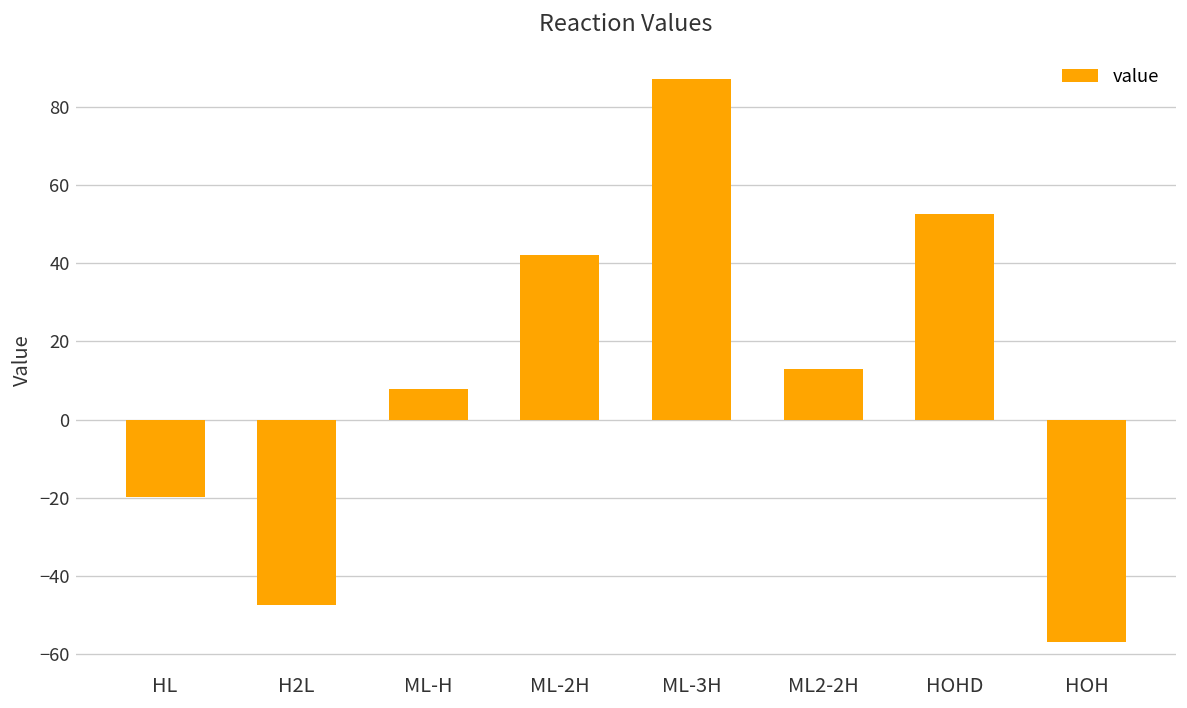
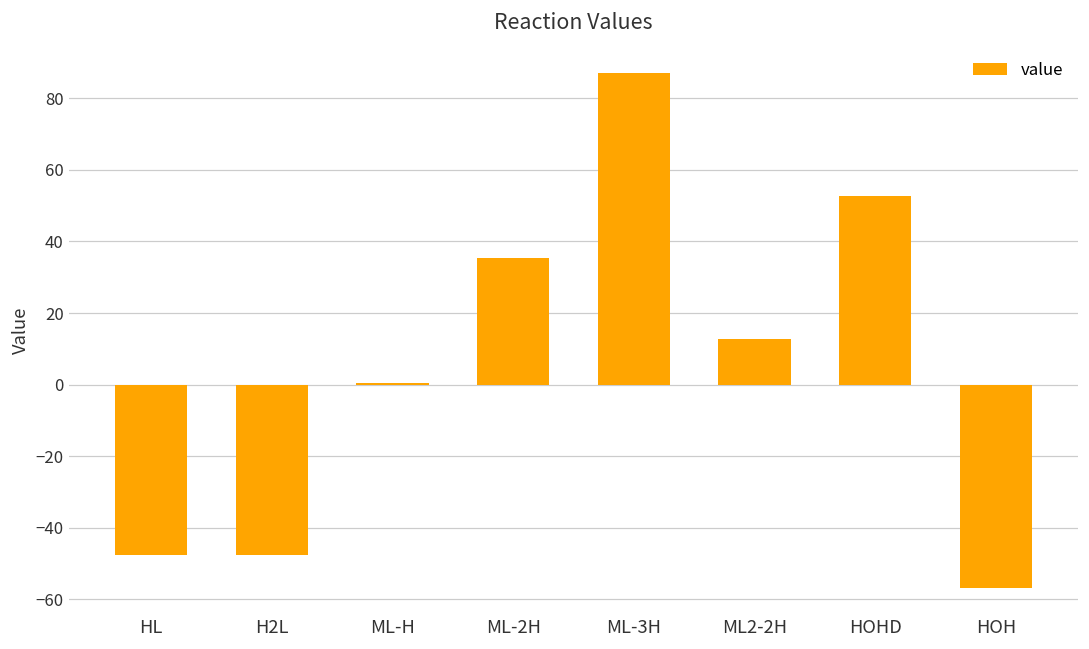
HL: -20 -> -48
ML-H: 8 -> 0
ML-2H: 42 -> 35
